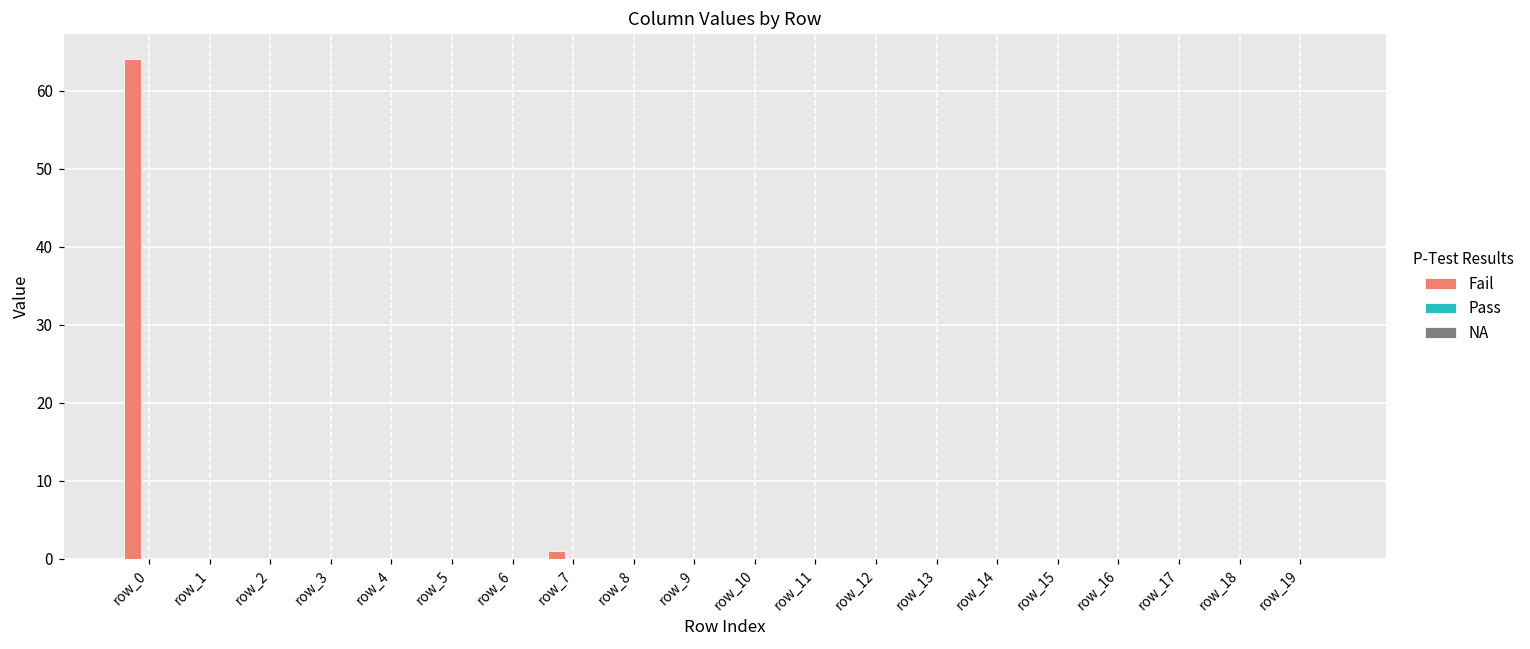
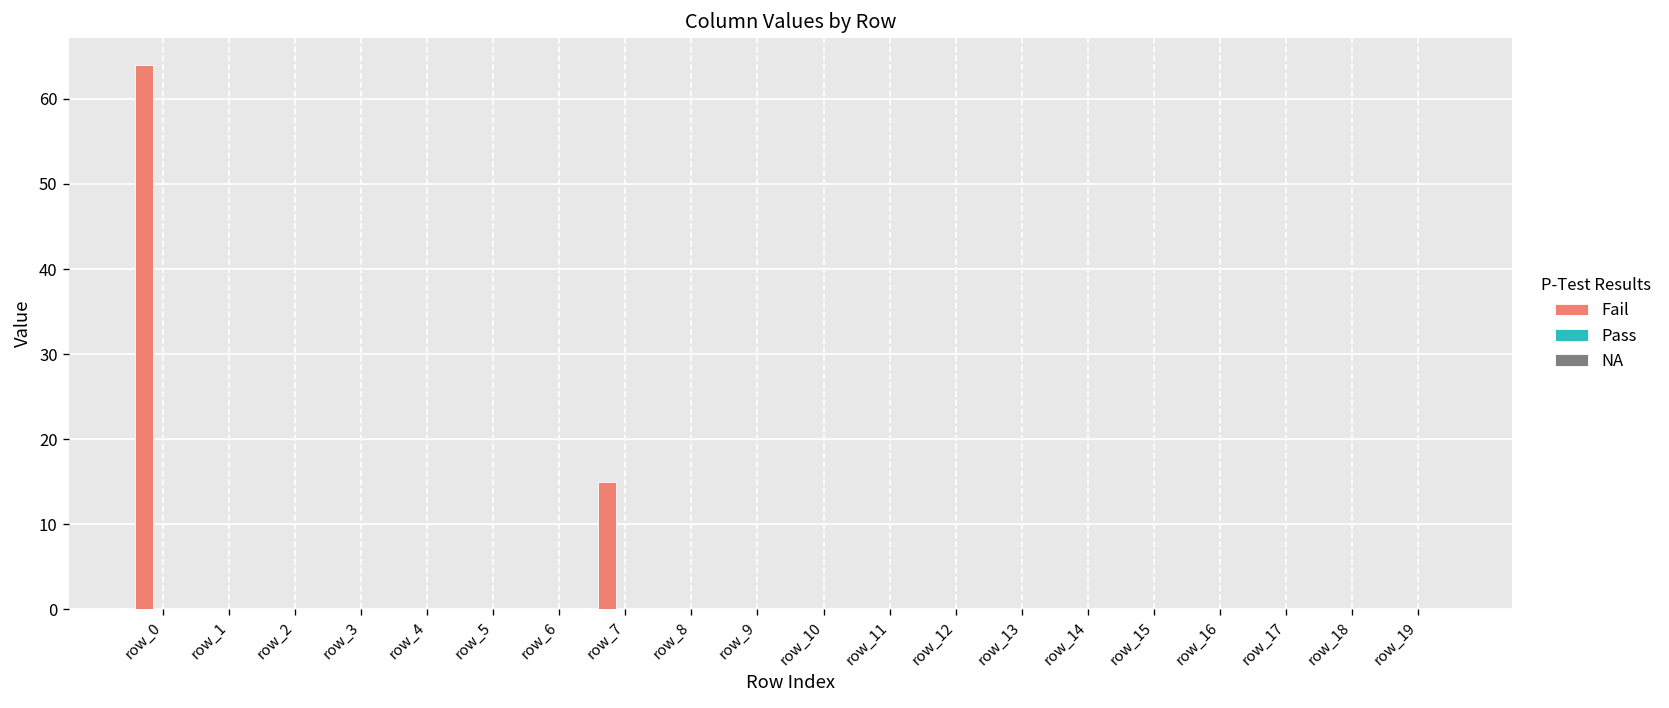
Fail, row_7: 1 -> 15
